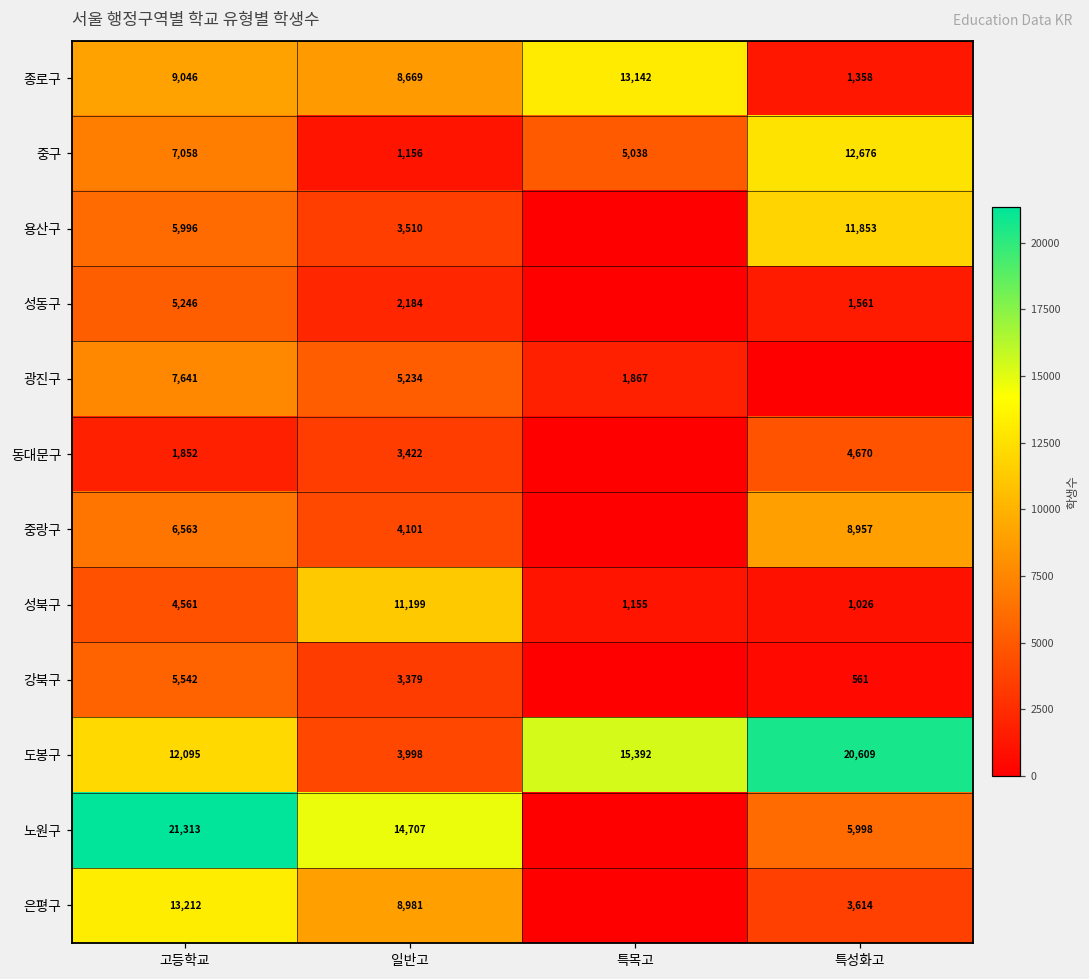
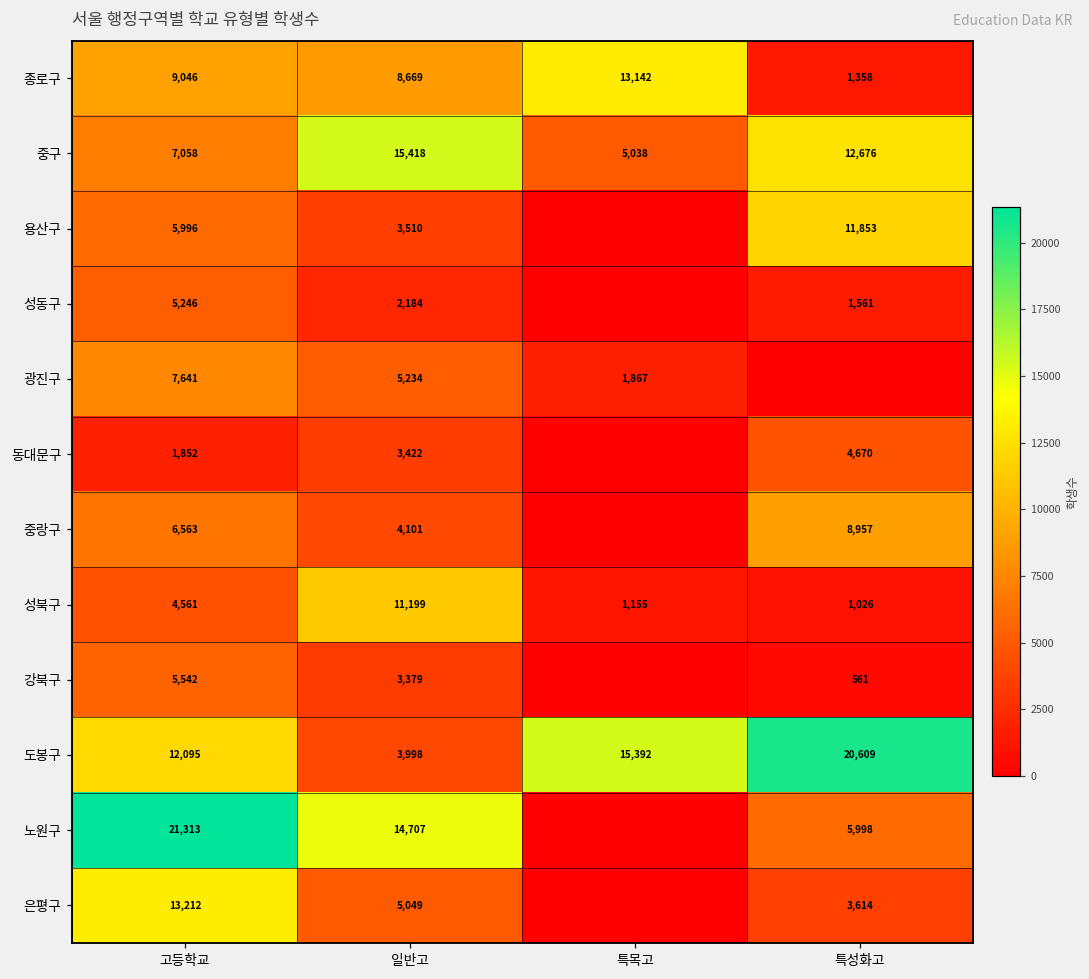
중구, 일반고: 1,156 -> 15,418
은평구, 일반고: 8,981 -> 5,049
